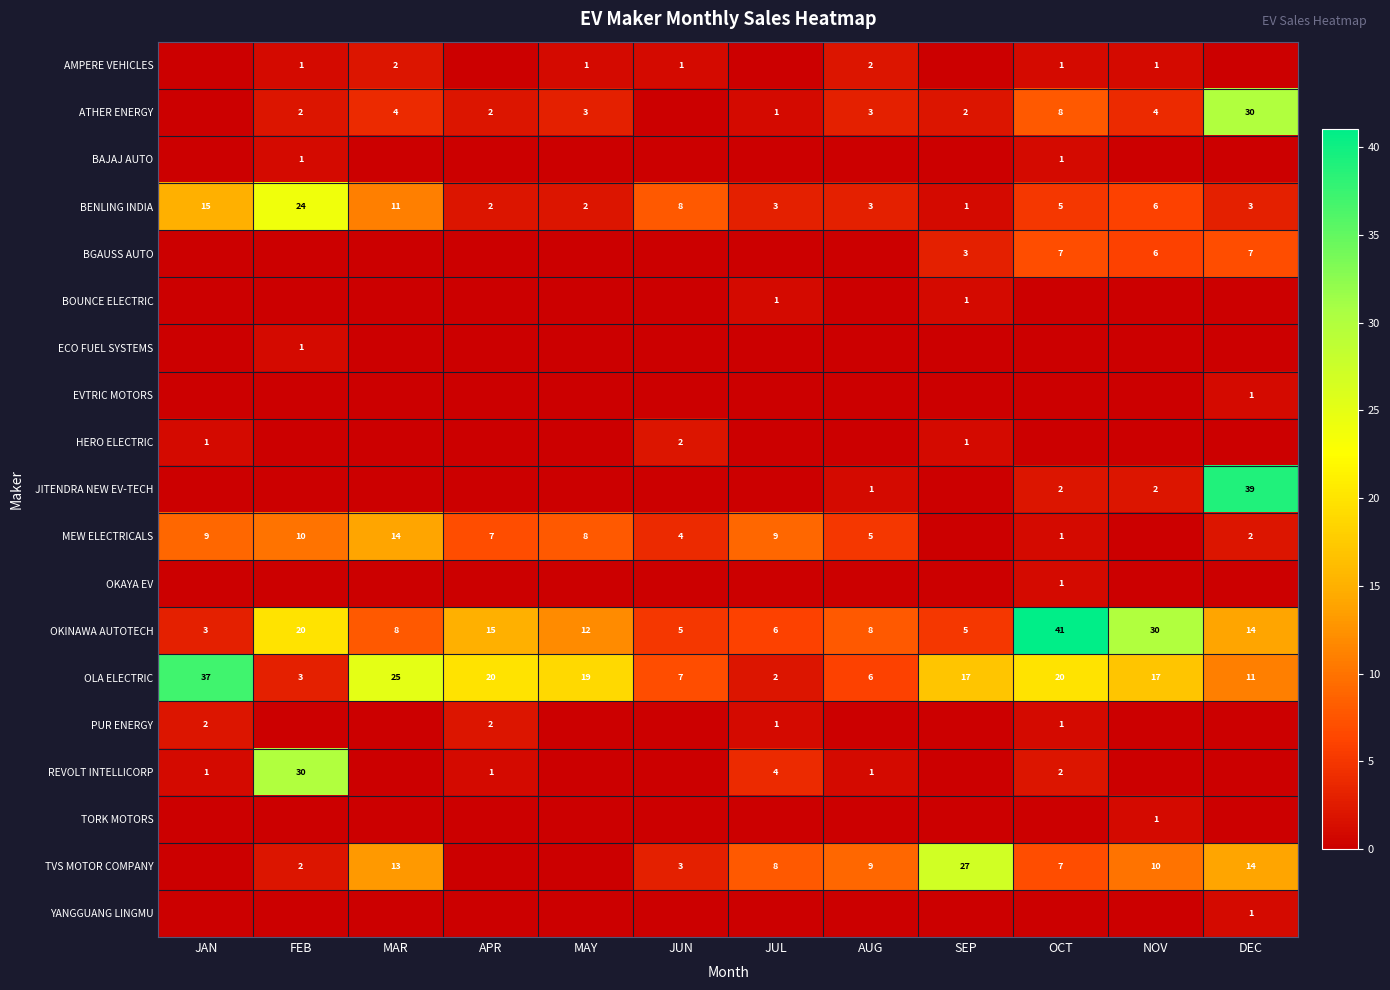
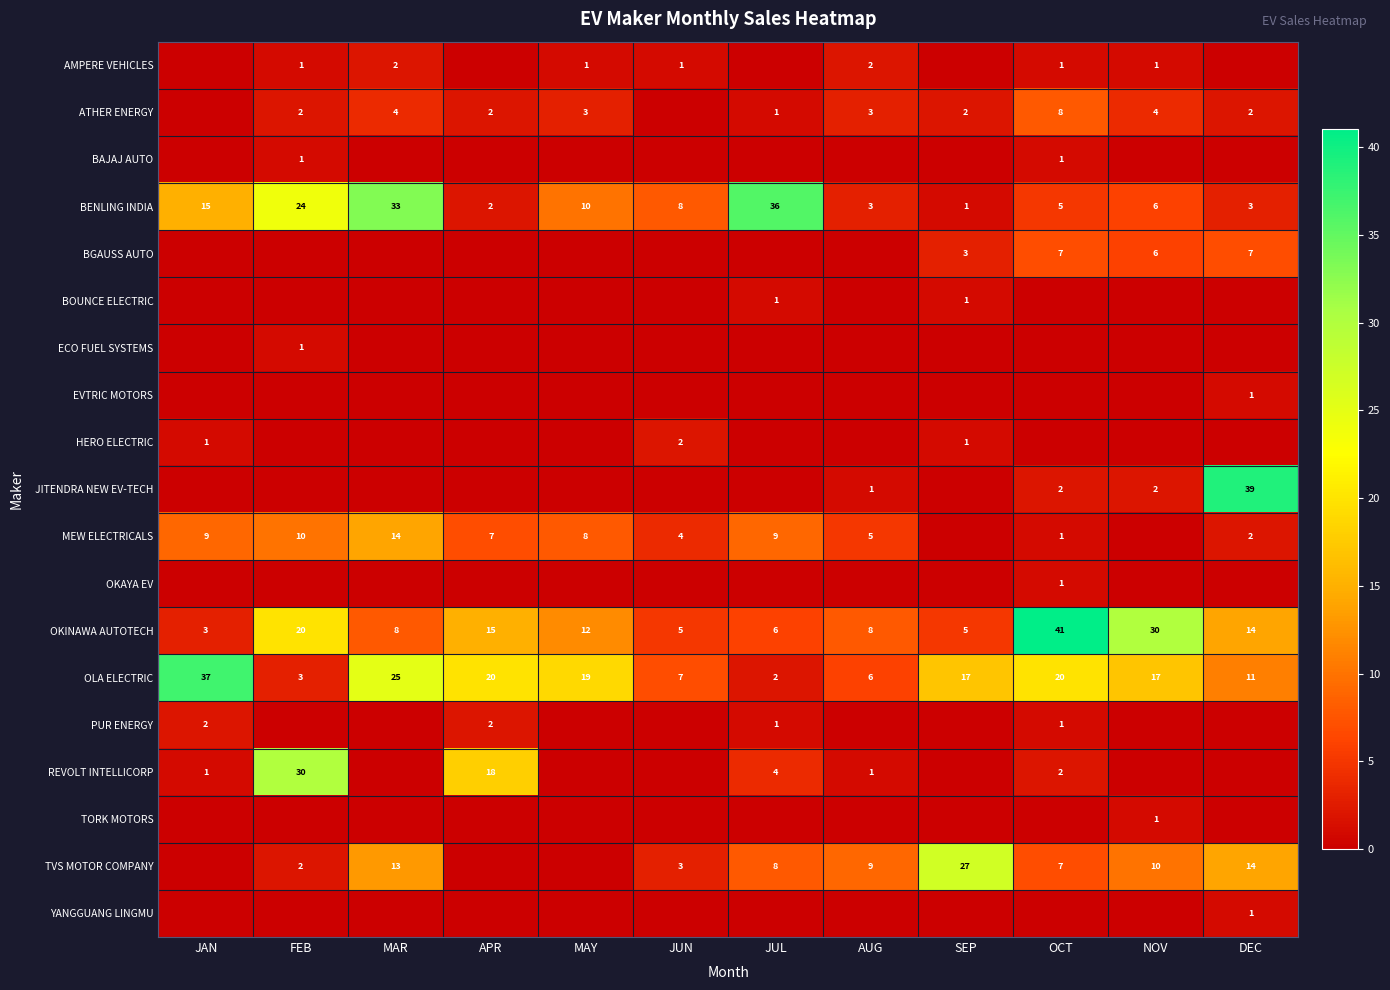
ATHER ENERGY, DEC: 30 -> 2
BENLING INDIA, MAR: 11 -> 33
BENLING INDIA, MAY: 2 -> 10
BENLING INDIA, JUL: 3 -> 36
REVOLT INTELLICORP, APR: 1 -> 18
